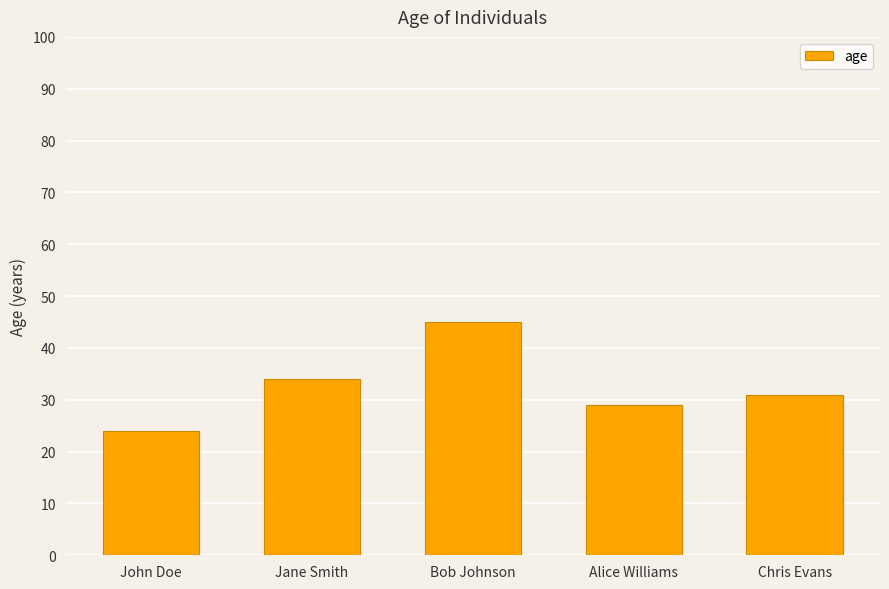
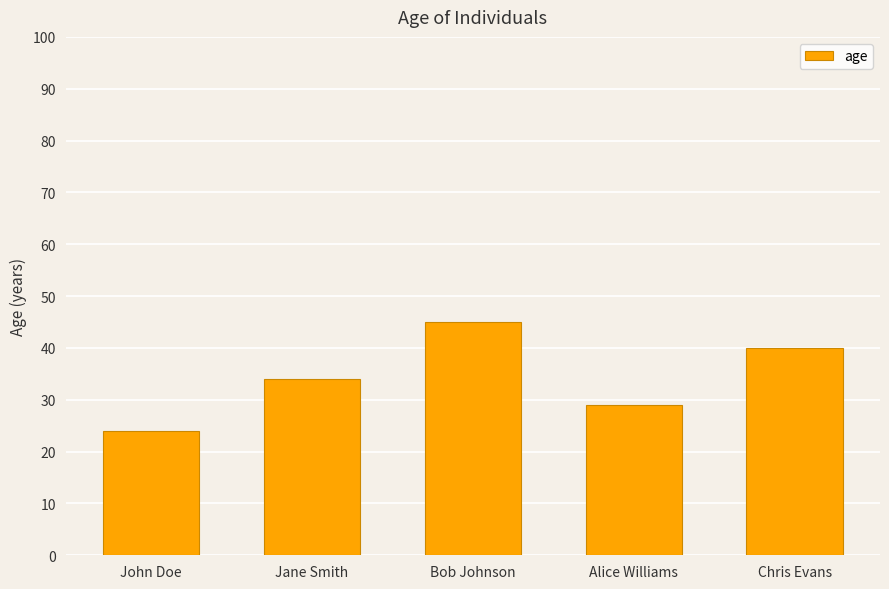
Chris Evans: 31 -> 40
